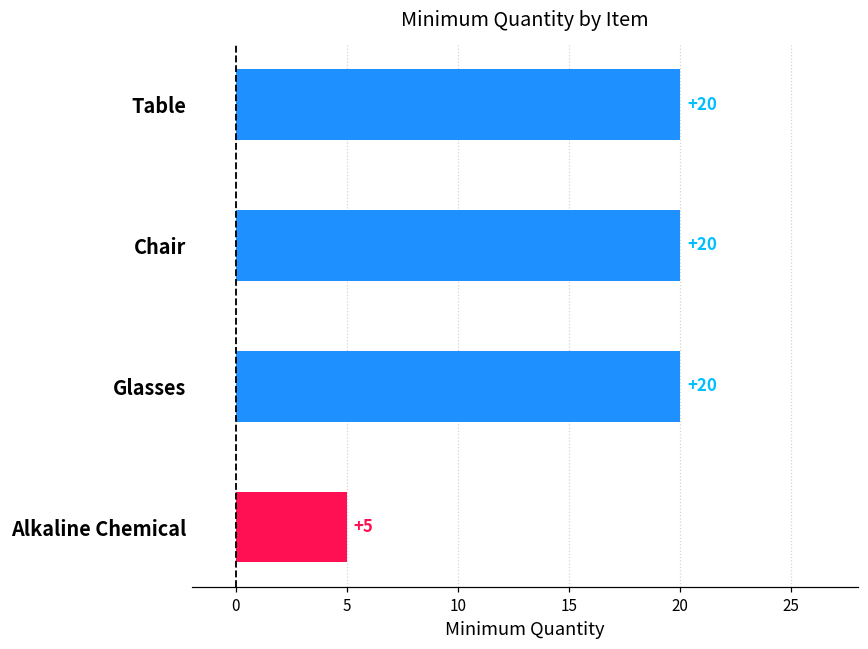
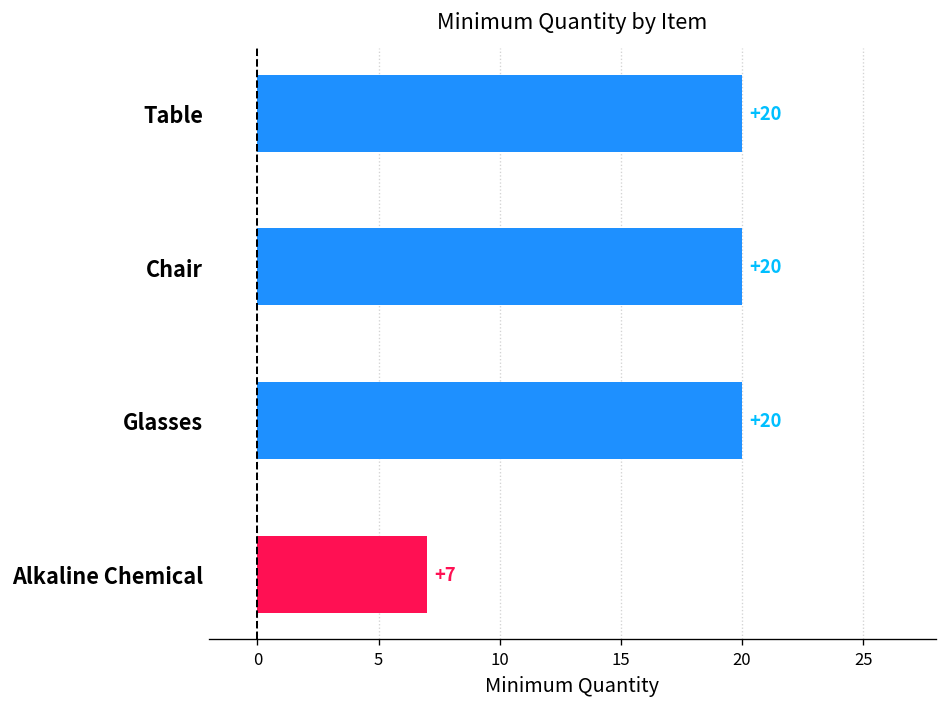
Alkaline Chemical: +5 -> +7
